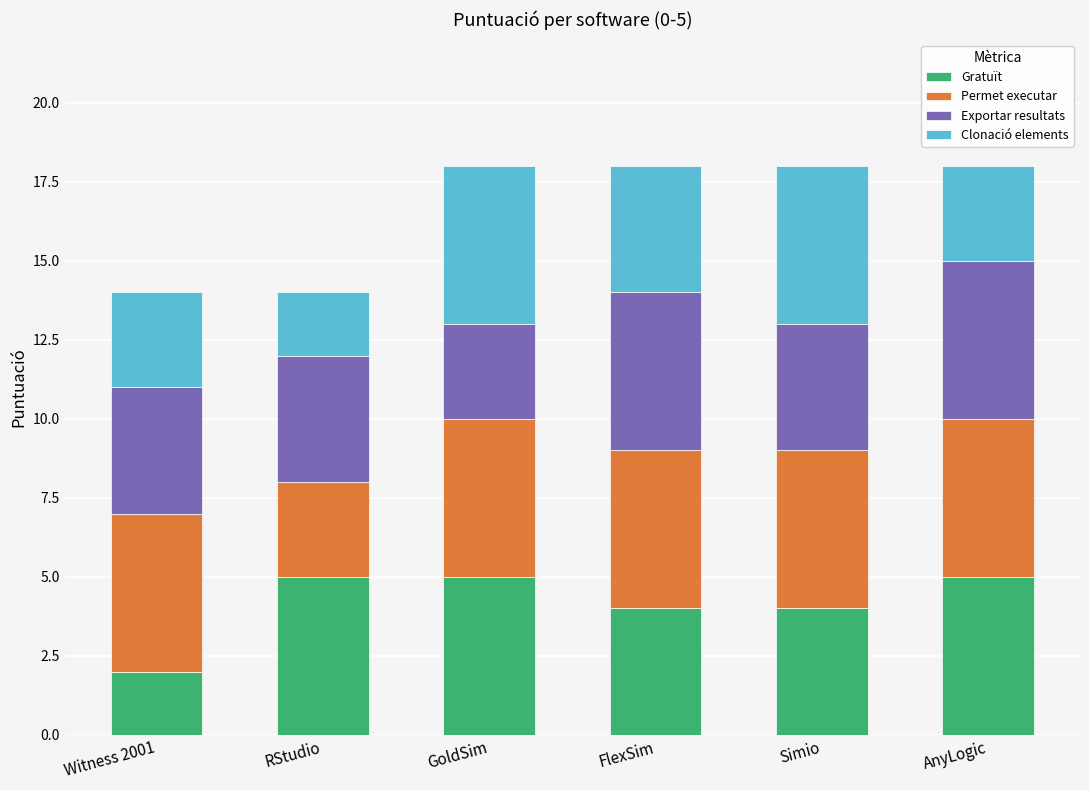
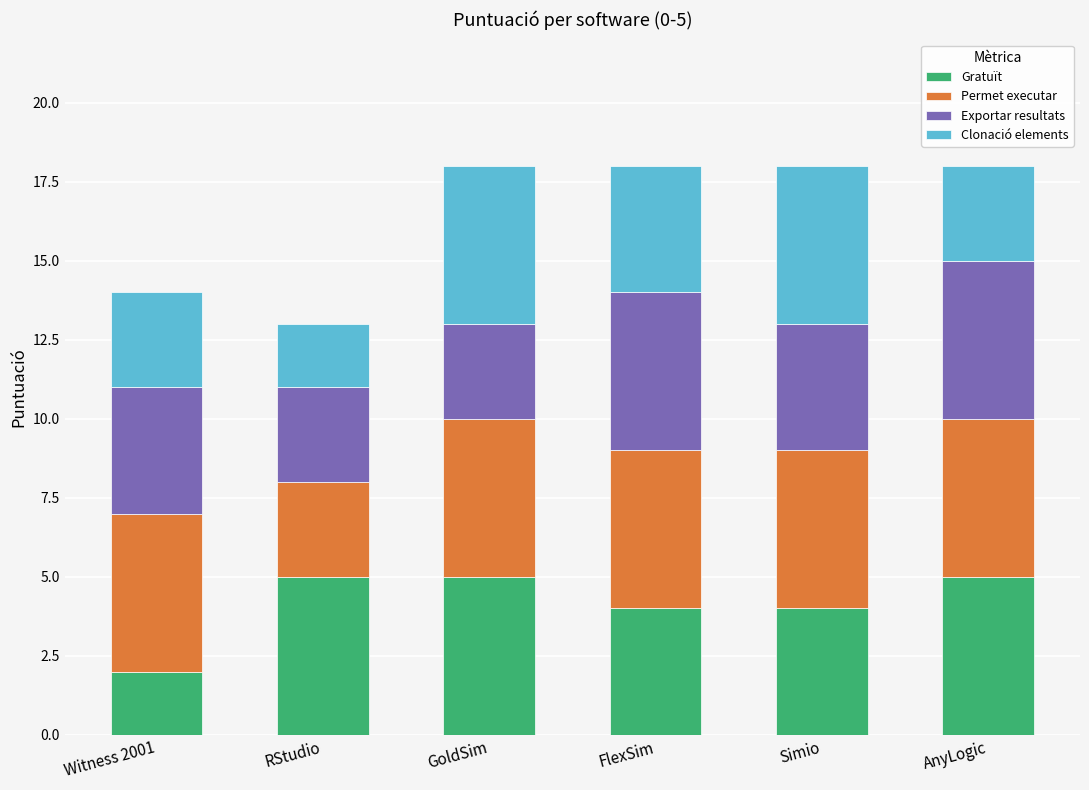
Exportar resultats, RStudio: 4 -> 3
